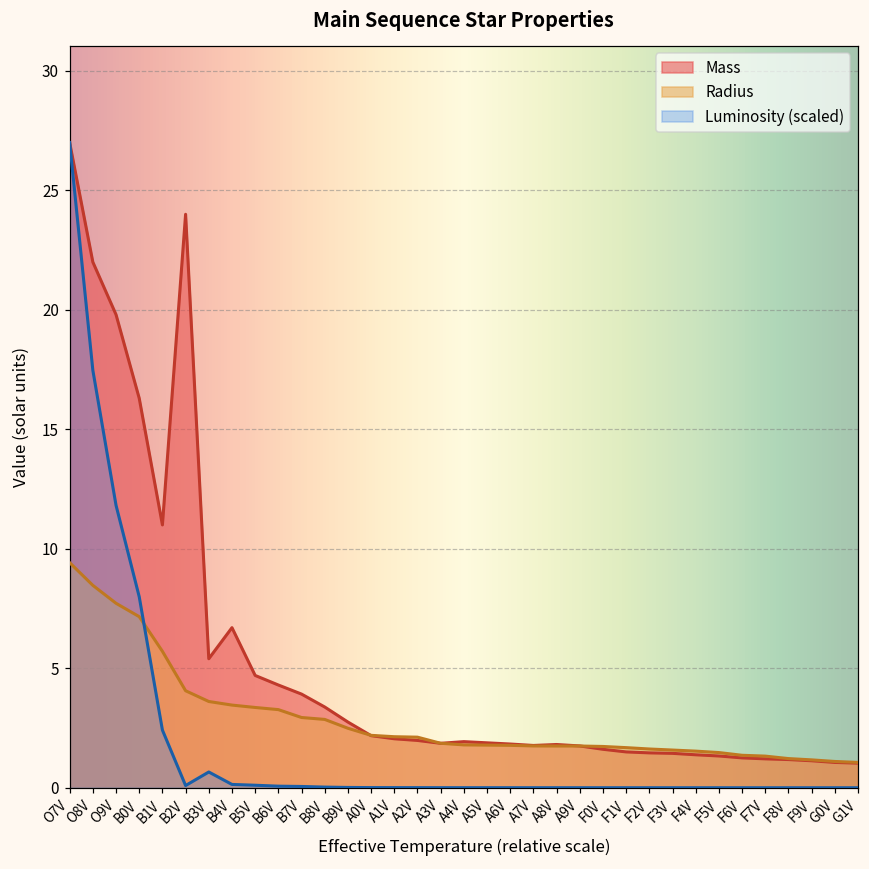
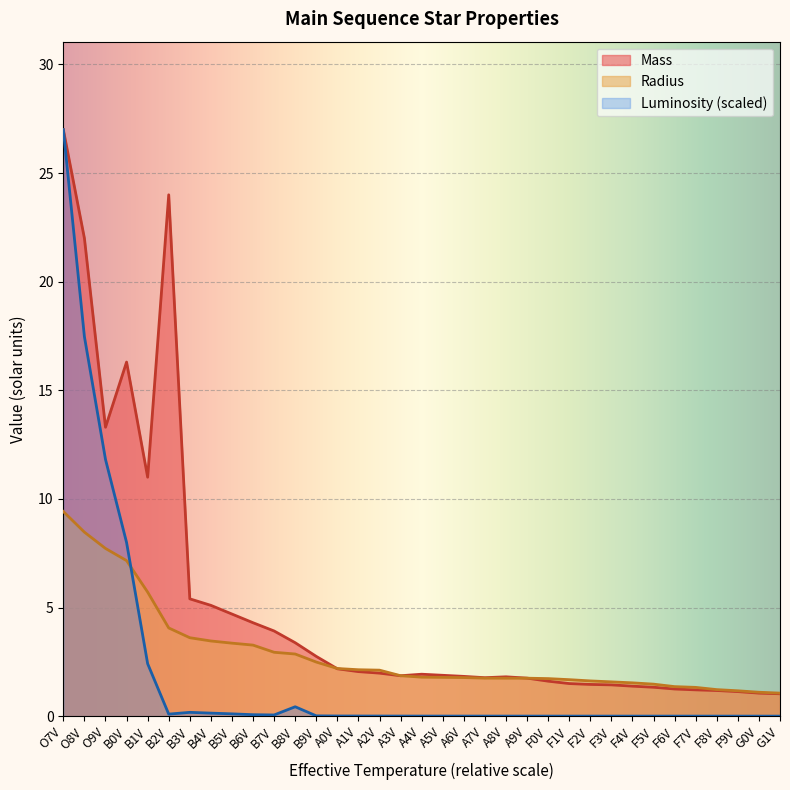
Mass, O9V: 19.8 -> 13.3
Luminosity (scaled), B3V: 0.7 -> 0.2
Mass, B4V: 6.7 -> 5.1
Luminosity (scaled), B8V: 0.0 -> 0.4
